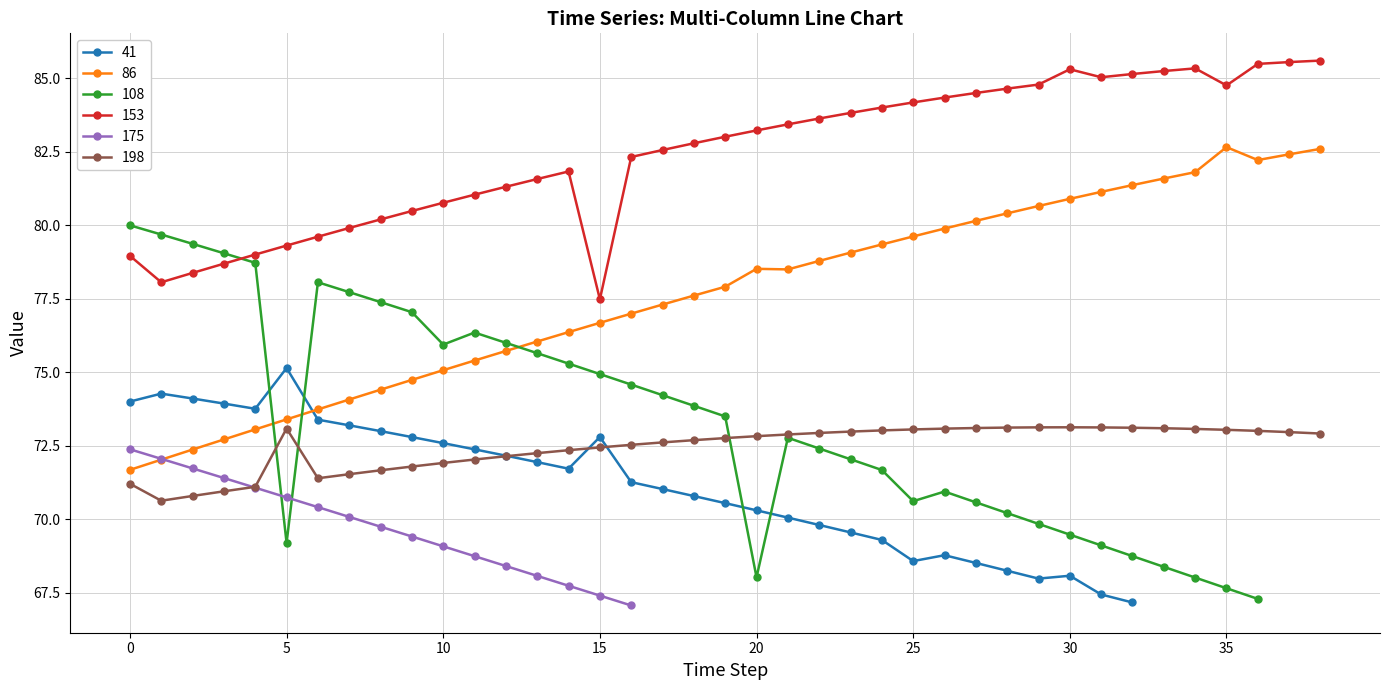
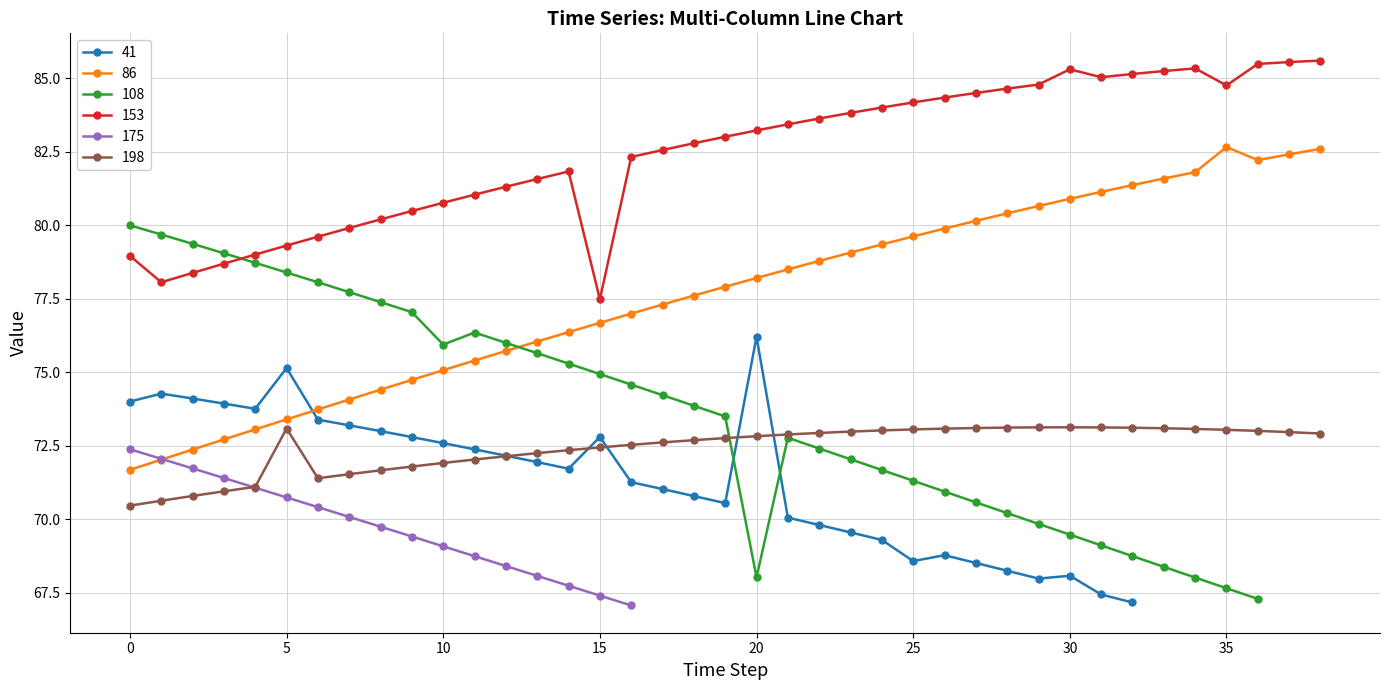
198, 0: 71.2 -> 70.5
108, 5: 69.2 -> 78.4
41, 20: 70.3 -> 76.2
86, 20: 78.5 -> 78.2
108, 25: 70.6 -> 71.3
